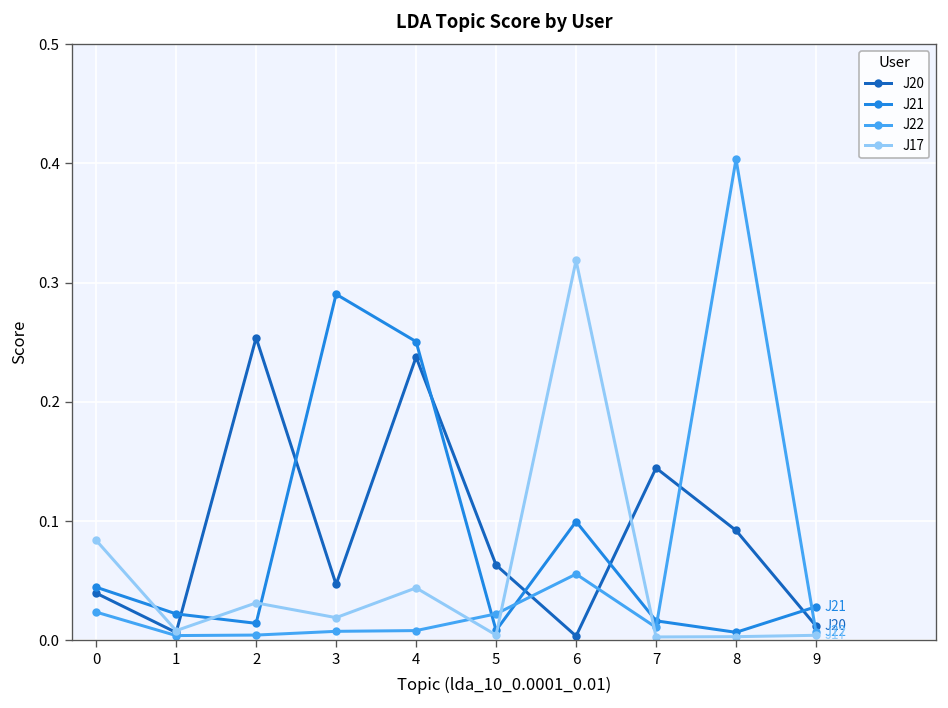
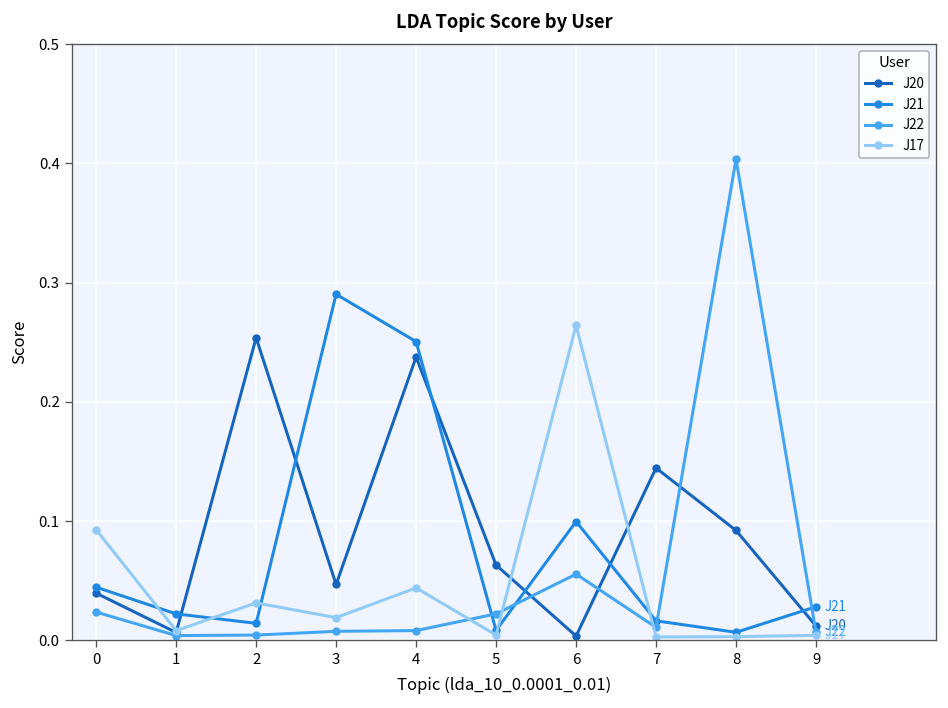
J17, 0: 0.08 -> 0.09
J17, 6: 0.32 -> 0.26
